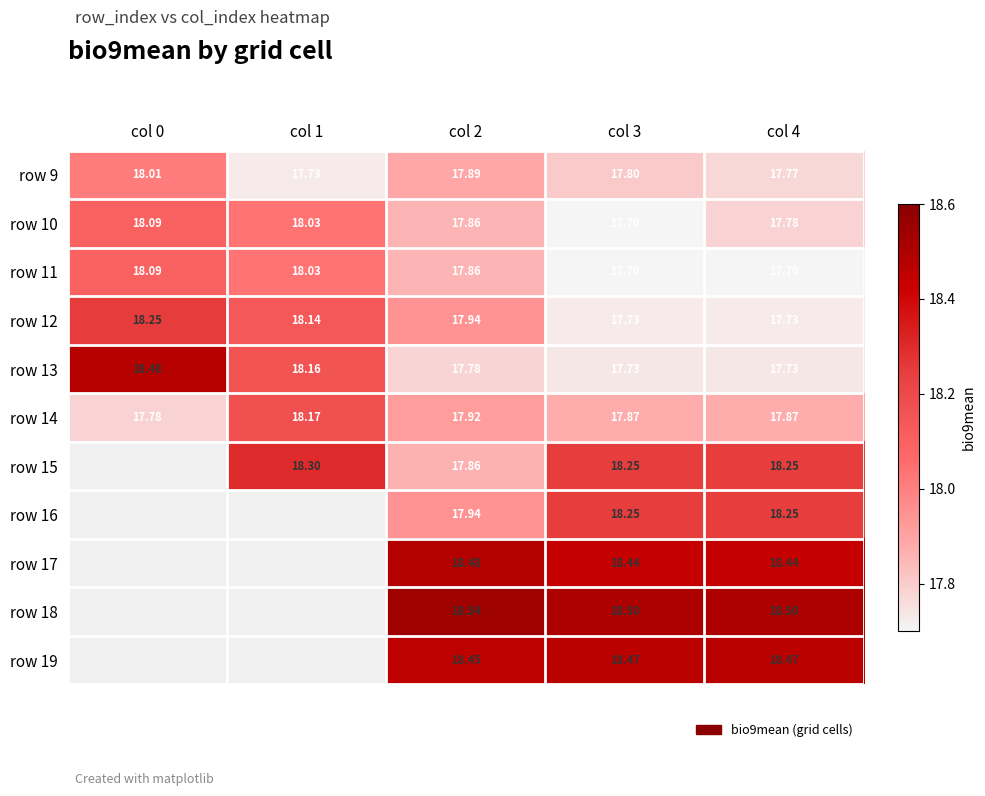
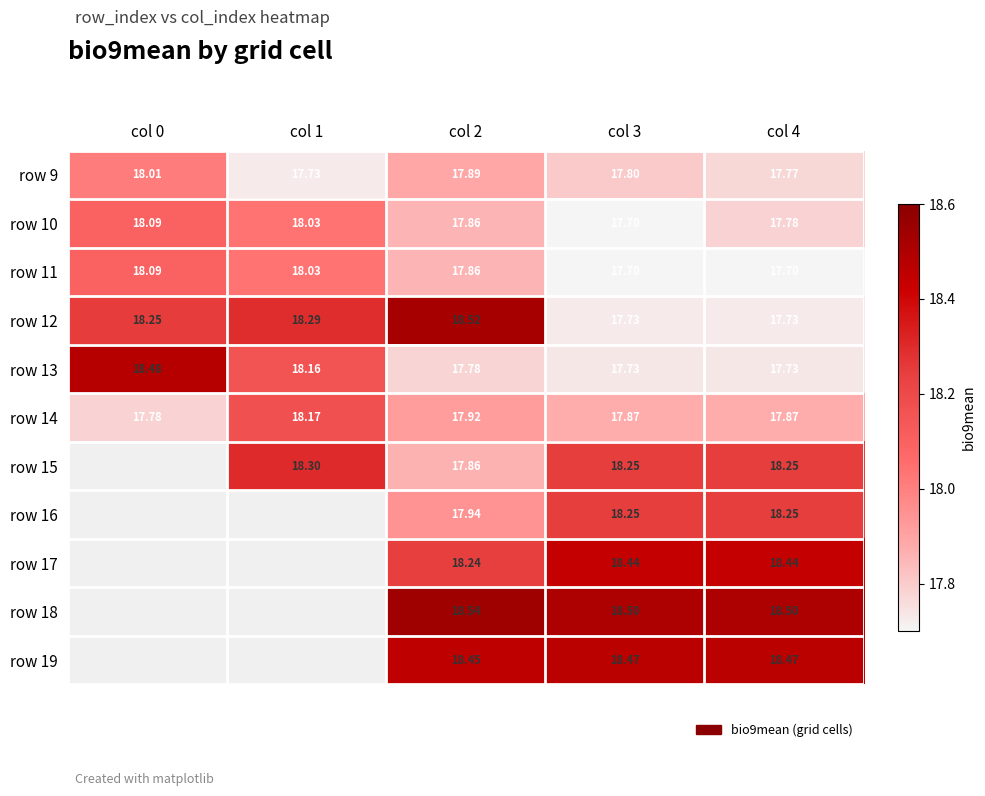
row 12, col 1: 18.14 -> 18.29
row 12, col 2: 17.94 -> 18.52
row 17, col 2: 18.48 -> 18.24
